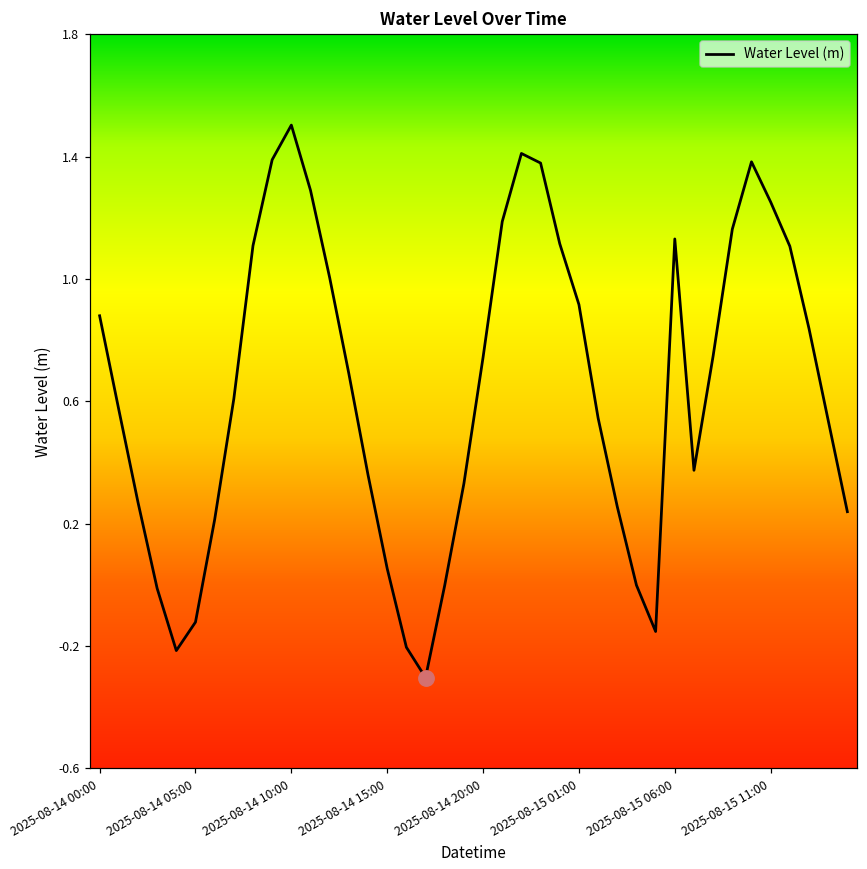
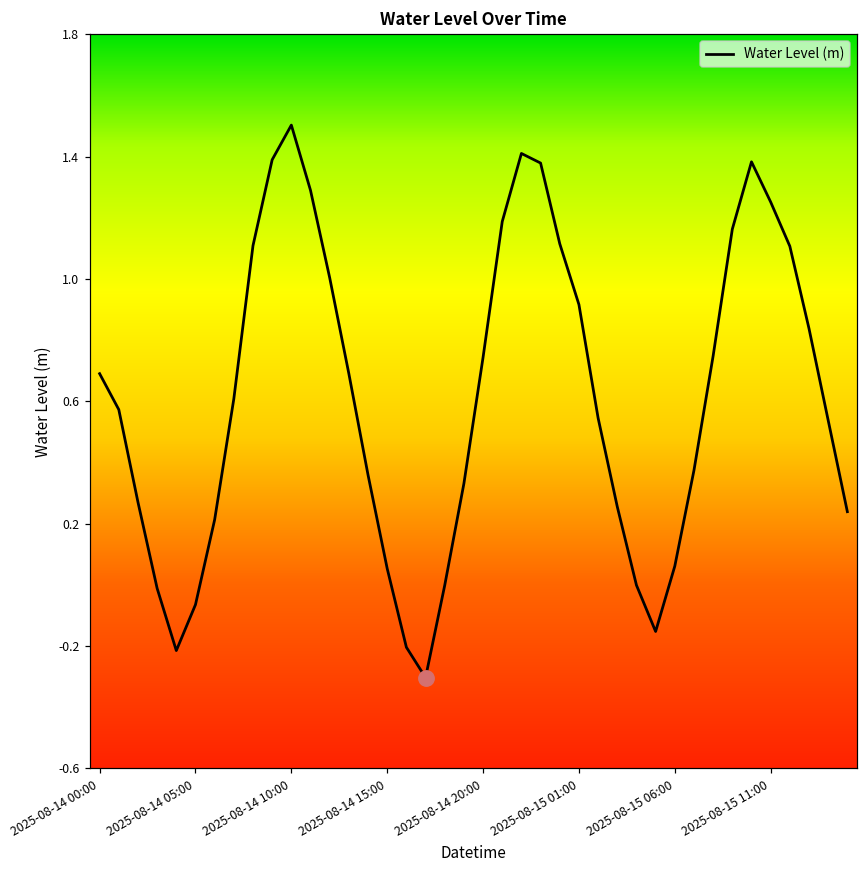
Water Level (m), 2025-08-14 00:00: 0.88 -> 0.69
Water Level (m), 2025-08-14 05:00: -0.14 -> -0.08
Water Level (m), 2025-08-15 06:00: 1.13 -> 0.05
